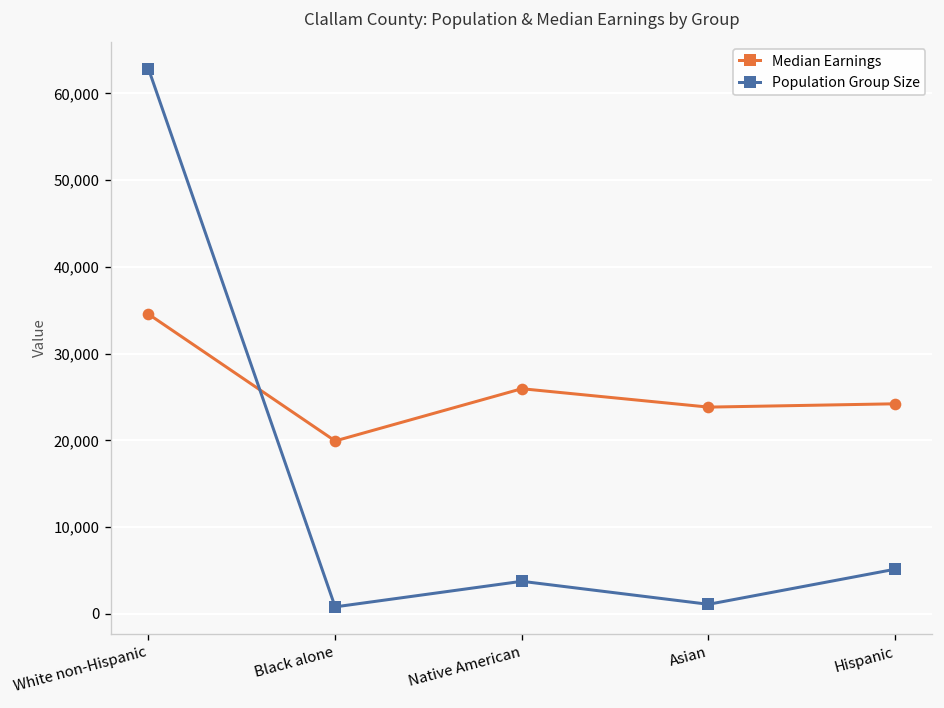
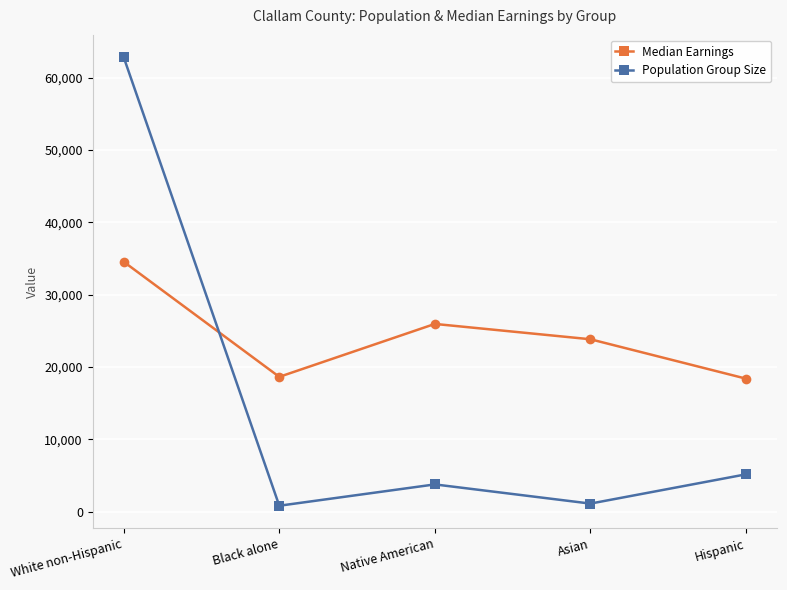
Median Earnings, Black alone: 20,000 -> 19,000
Median Earnings, Hispanic: 24,000 -> 18,000
